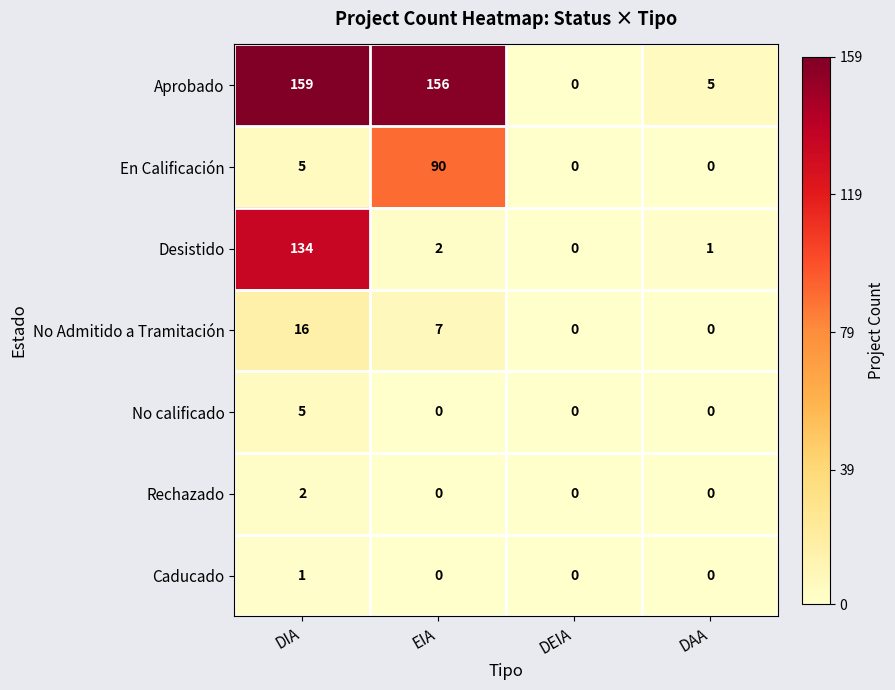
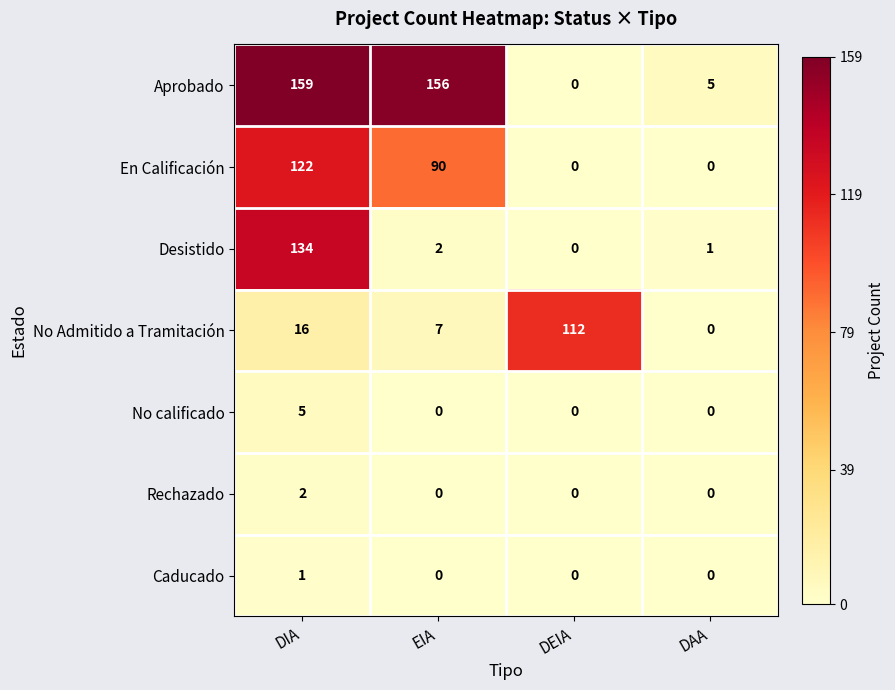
En Calificación, DIA: 5 -> 122
No Admitido a Tramitación, DEIA: 0 -> 112
